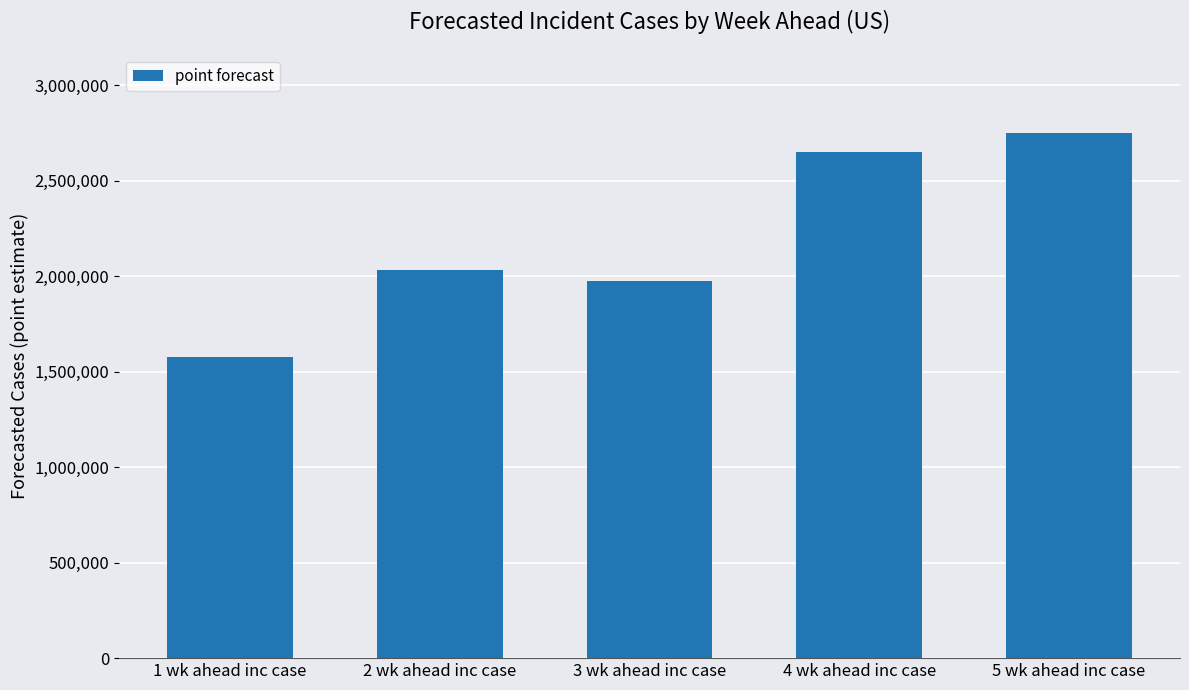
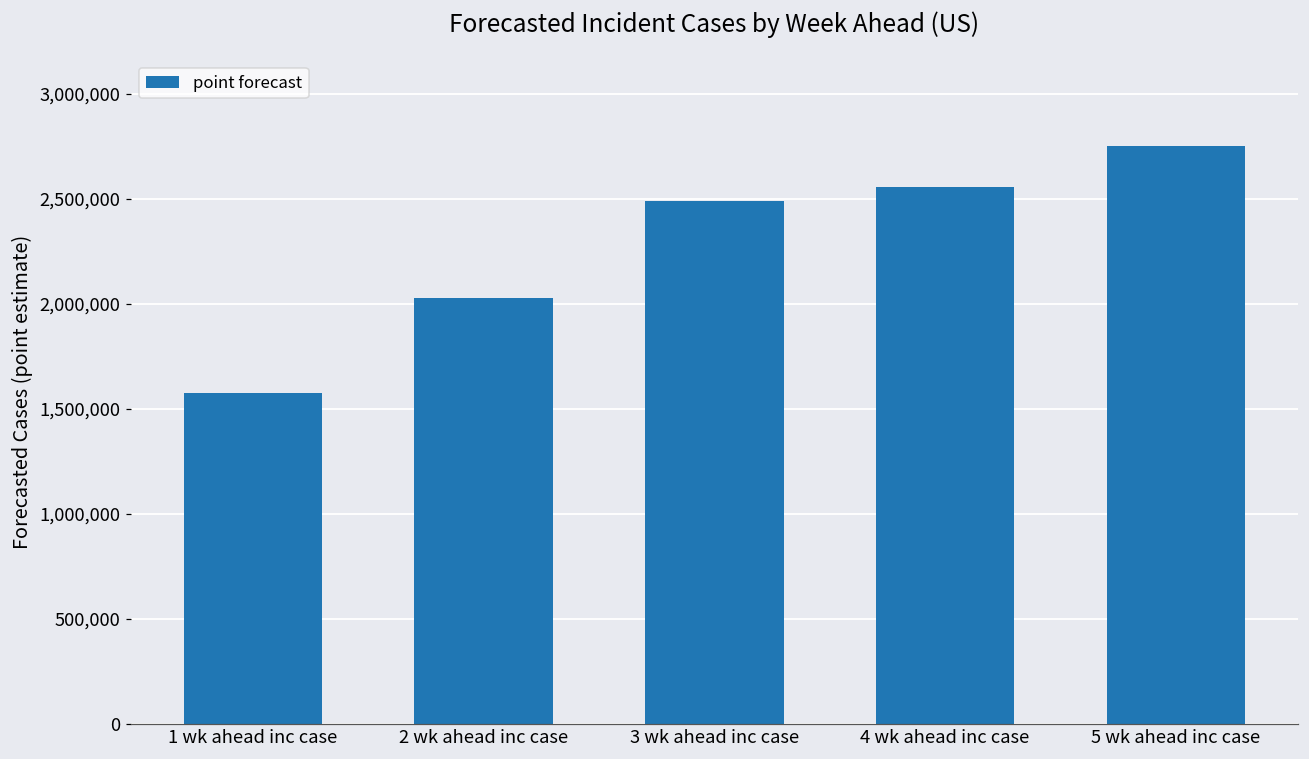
3 wk ahead inc case: 1,970,000 -> 2,490,000
4 wk ahead inc case: 2,650,000 -> 2,560,000
